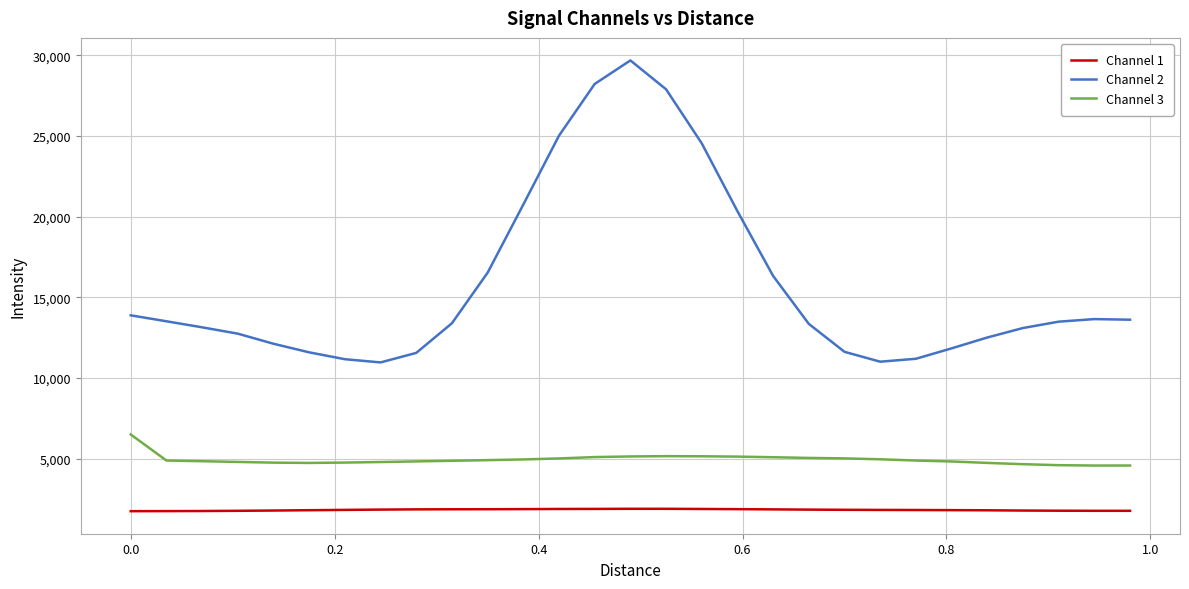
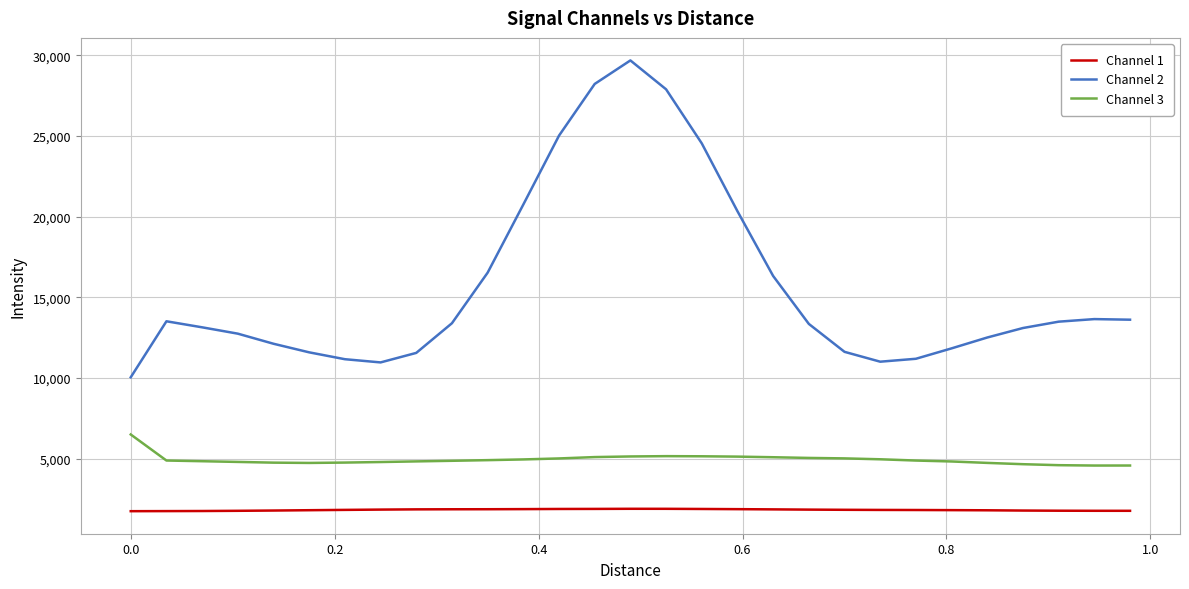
Channel 2, 0.0: 13,900 -> 10,100
